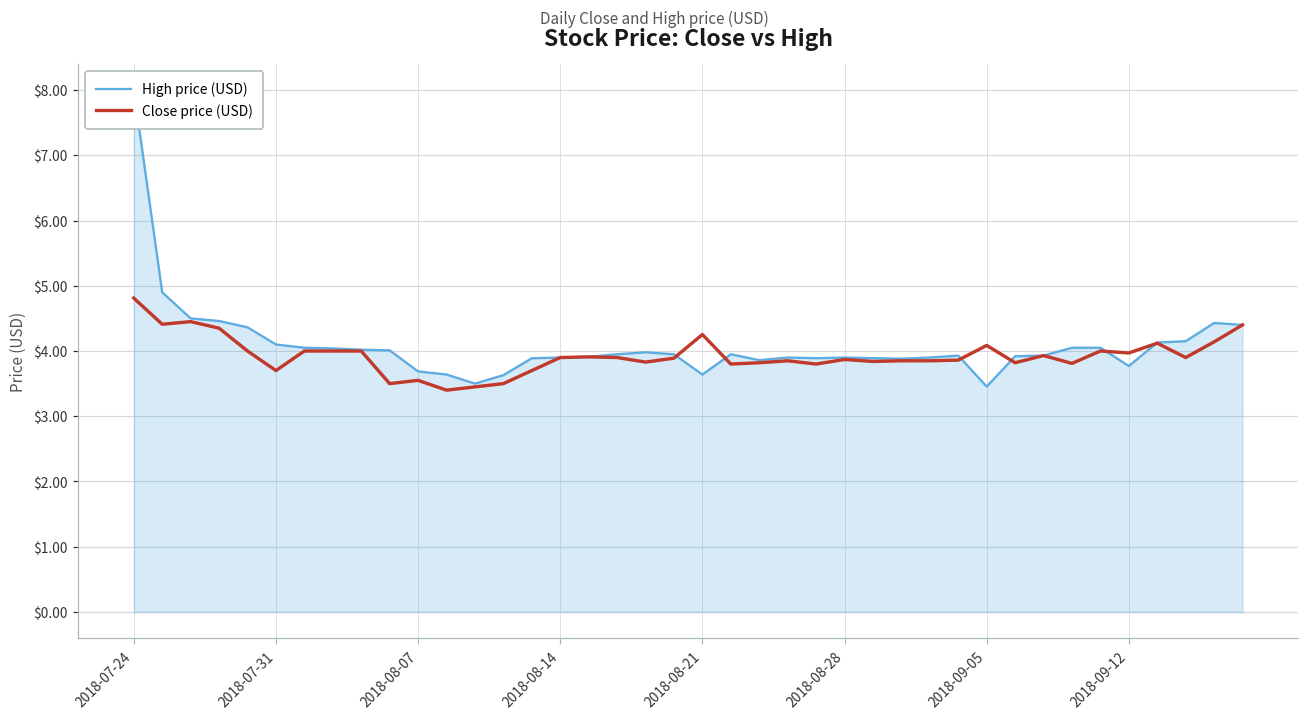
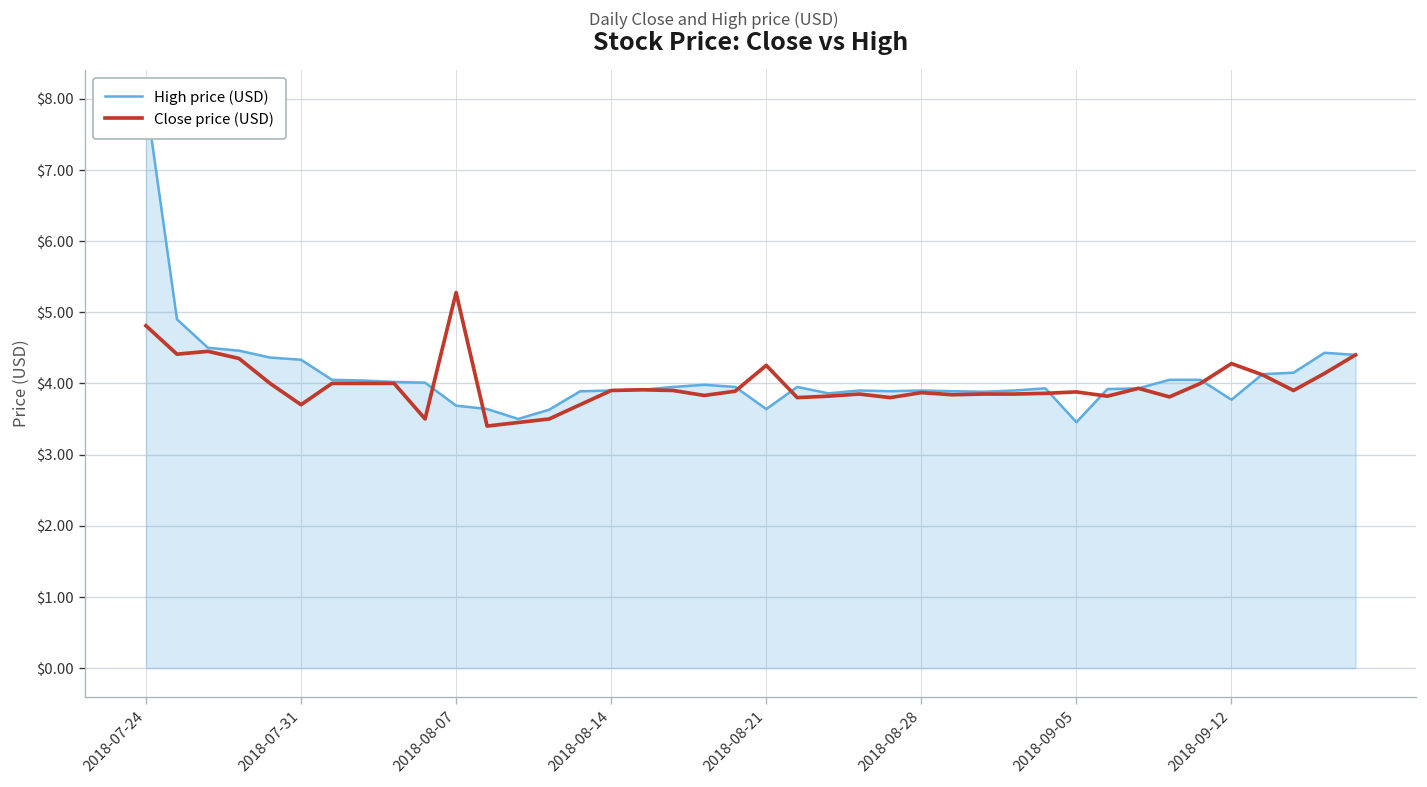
High price (USD), 2018-07-31: $4.1 -> $4.3
Close price (USD), 2018-08-07: $3.5 -> $5.3
Close price (USD), 2018-09-05: $4.1 -> $3.9
Close price (USD), 2018-09-12: $4.0 -> $4.3
